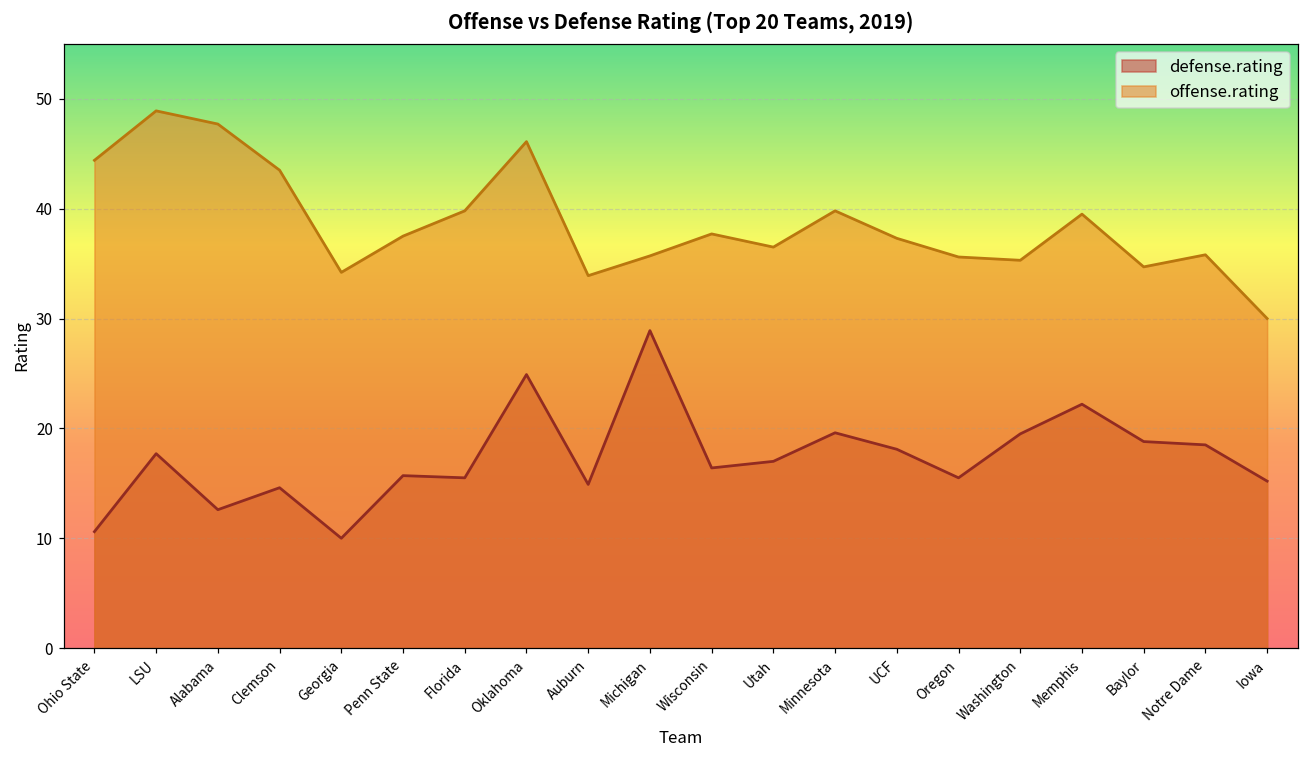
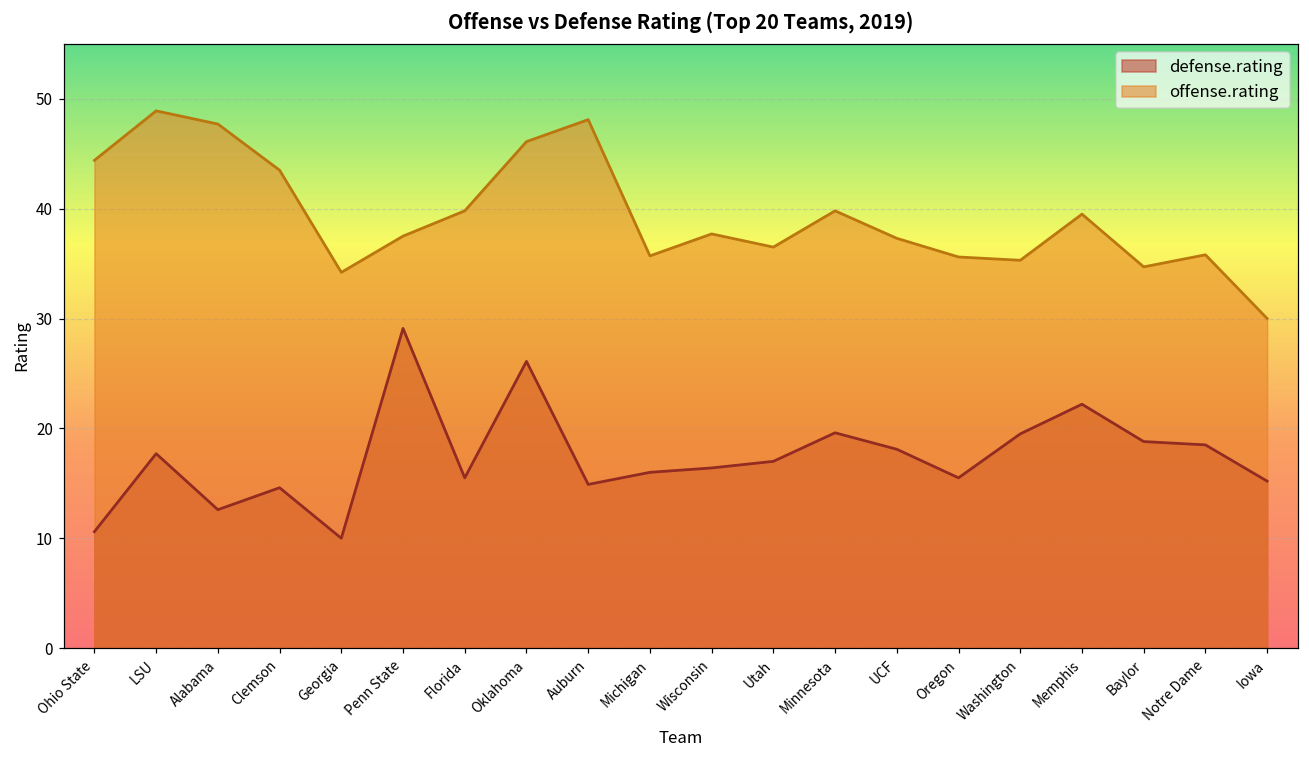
defense.rating, Penn State: 16 -> 29
defense.rating, Oklahoma: 25 -> 26
offense.rating, Auburn: 34 -> 48
defense.rating, Michigan: 29 -> 16
